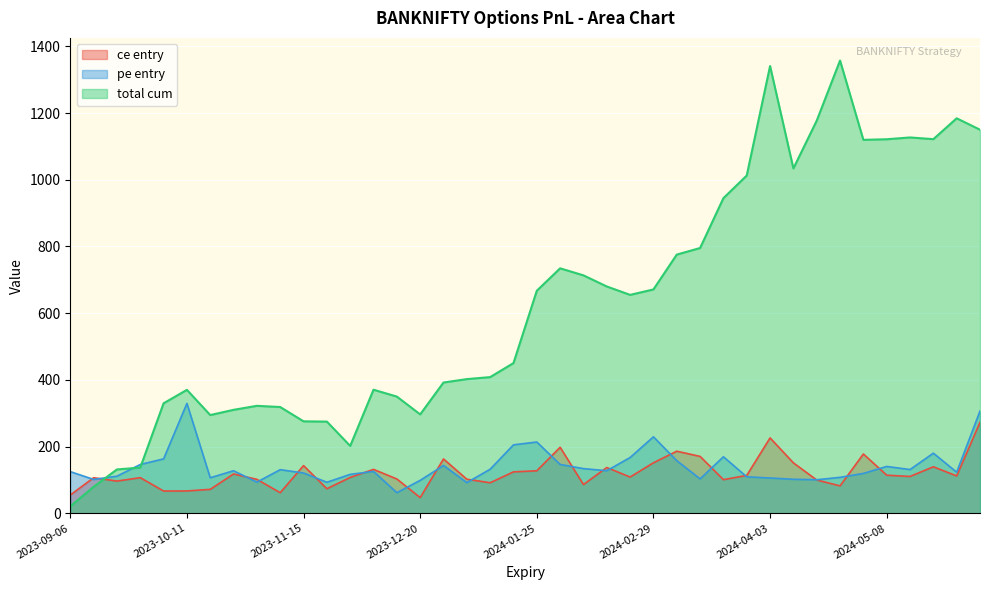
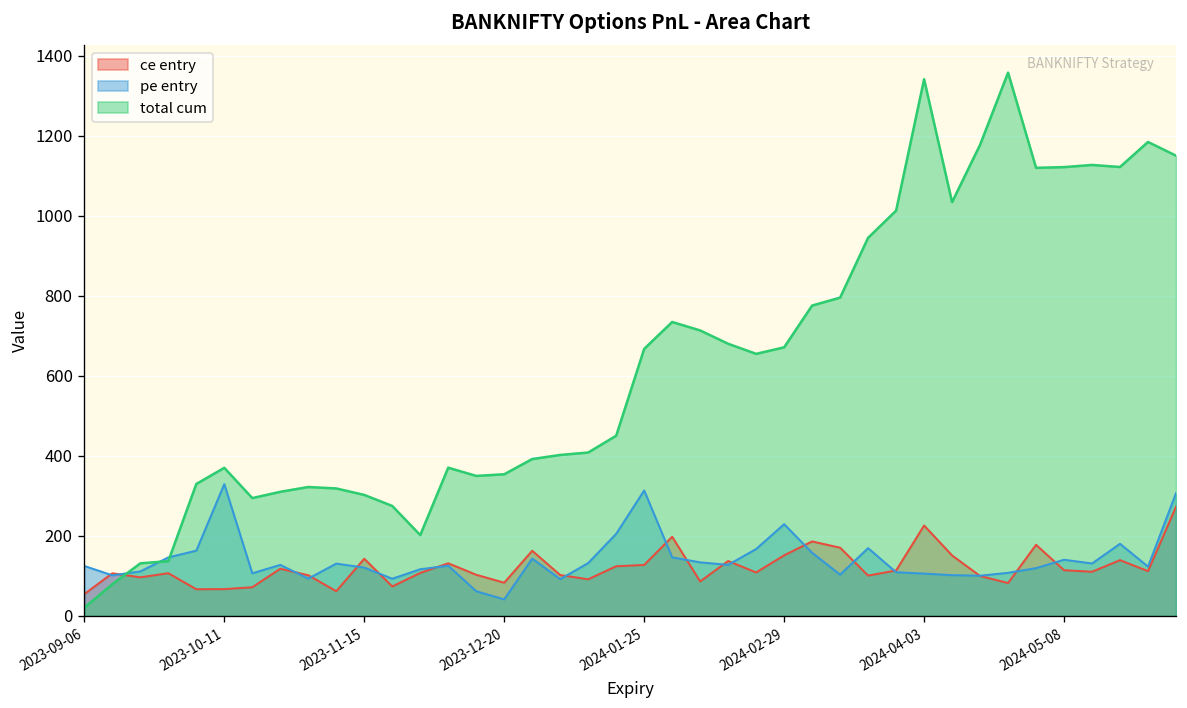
total cum, 2023-11-15: 280 -> 300
ce entry, 2023-12-20: 50 -> 80
pe entry, 2023-12-20: 100 -> 40
total cum, 2023-12-20: 300 -> 350
pe entry, 2024-01-25: 210 -> 310
